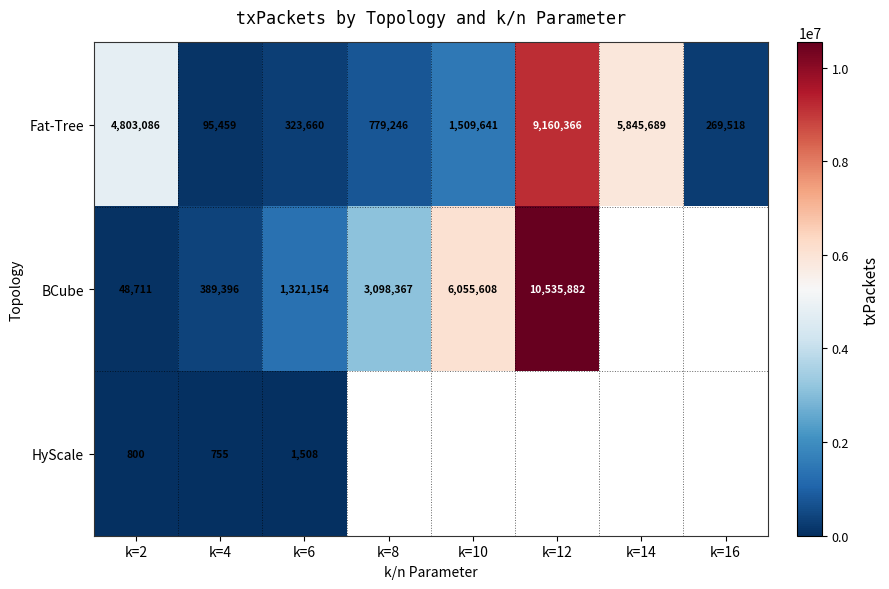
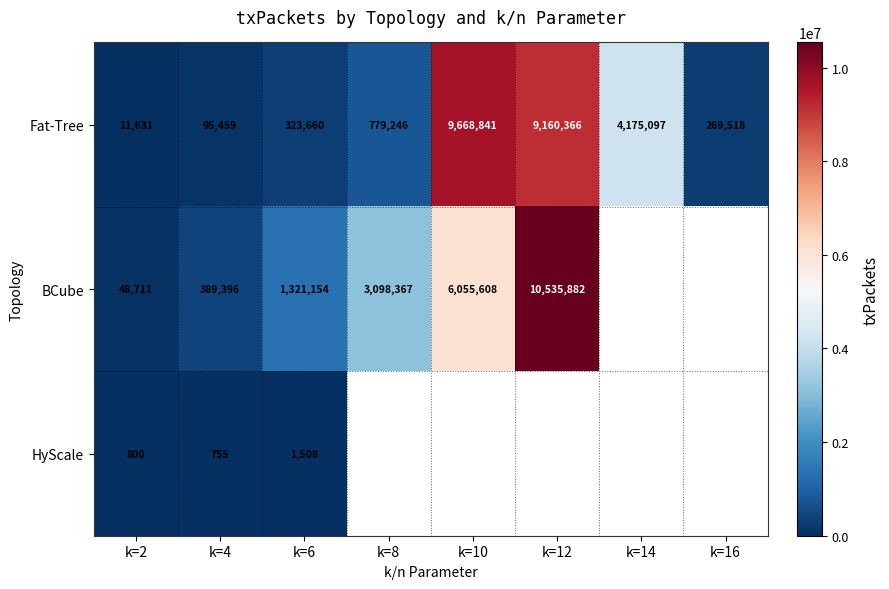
Fat-Tree, k=2: 4,803,086 -> 11,631
Fat-Tree, k=10: 1,509,641 -> 9,668,841
Fat-Tree, k=14: 5,845,689 -> 4,175,097
